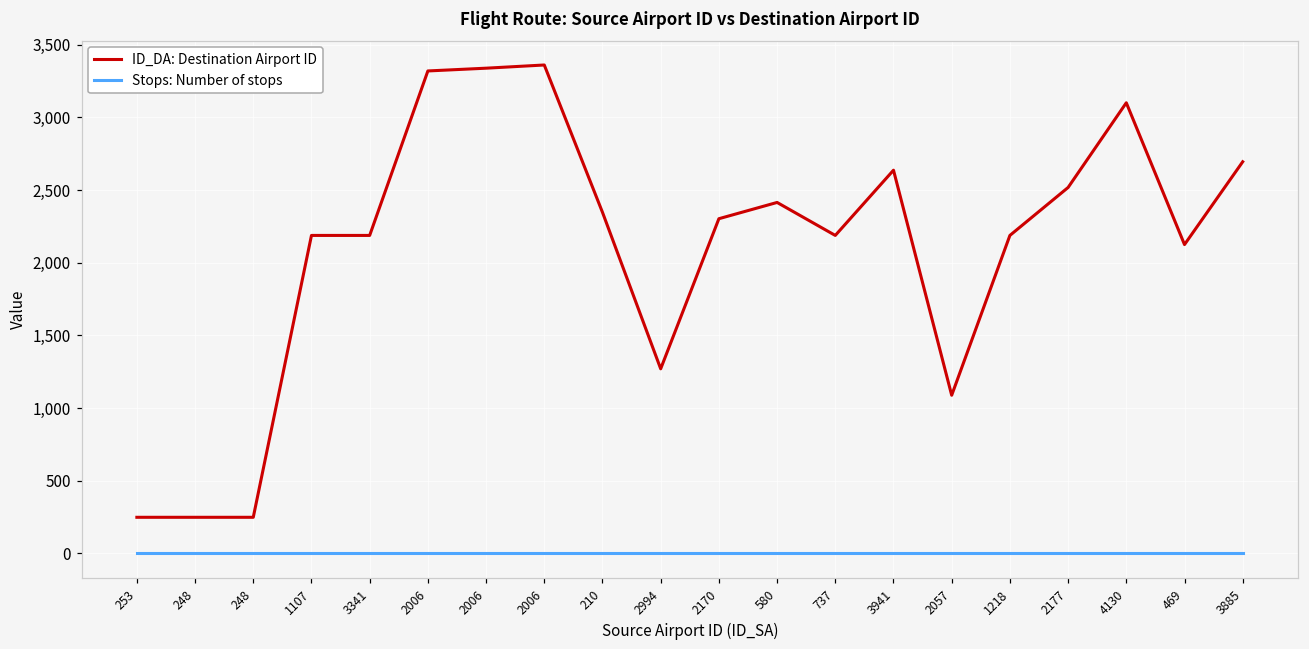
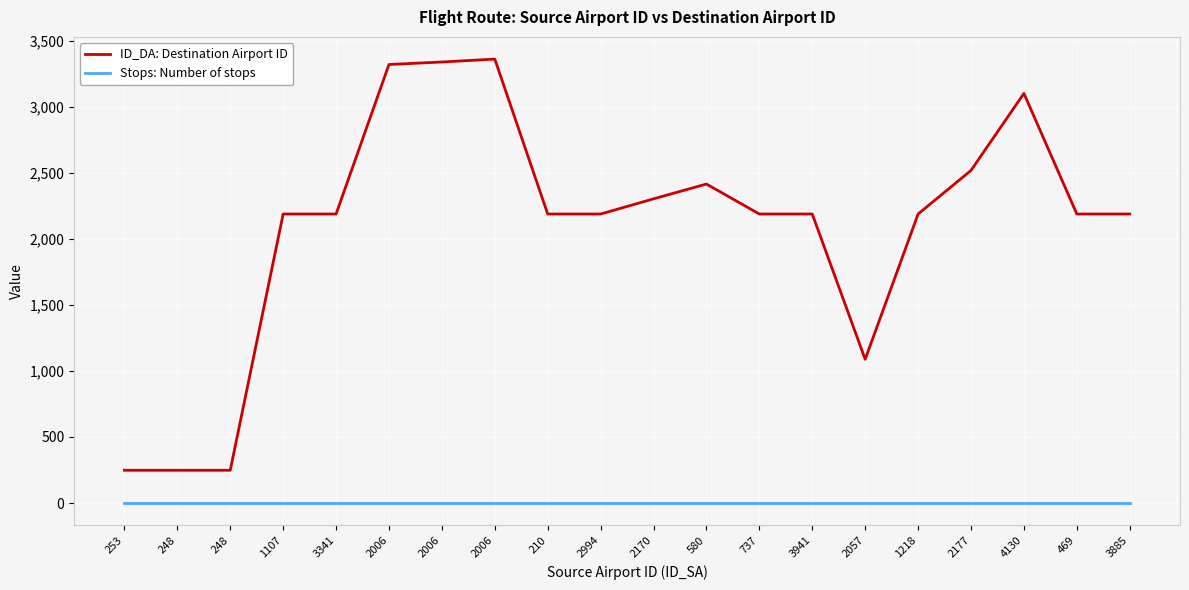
ID_DA: Destination Airport ID, 210: 2,350 -> 2,190
ID_DA: Destination Airport ID, 2994: 1,270 -> 2,190
ID_DA: Destination Airport ID, 3941: 2,640 -> 2,190
ID_DA: Destination Airport ID, 469: 2,130 -> 2,190
ID_DA: Destination Airport ID, 3885: 2,700 -> 2,190
